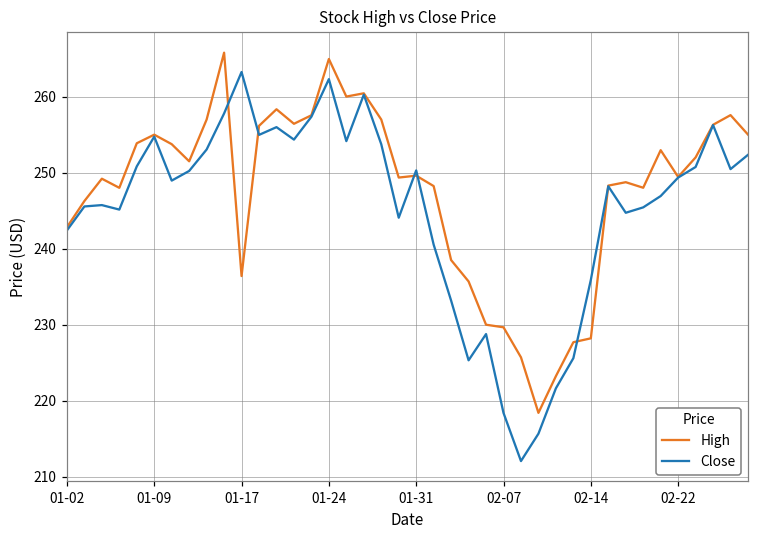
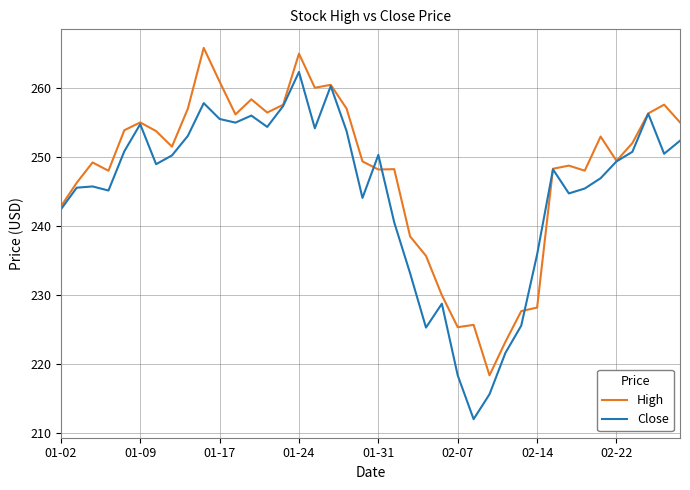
High, 01-17: 236 -> 261
Close, 01-17: 263 -> 255
High, 01-31: 250 -> 248
High, 02-07: 230 -> 225
